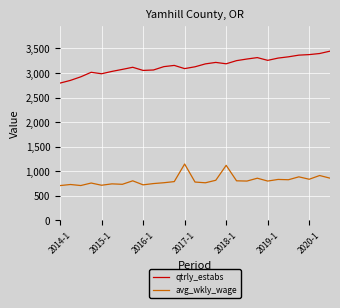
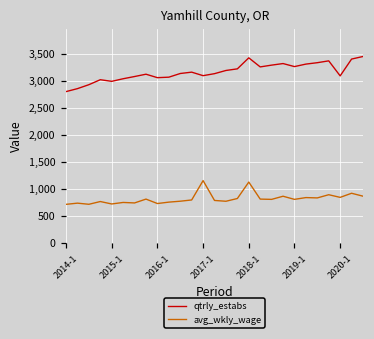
qtrly_estabs, 2018-1: 3,200 -> 3,400
qtrly_estabs, 2020-1: 3,400 -> 3,100
